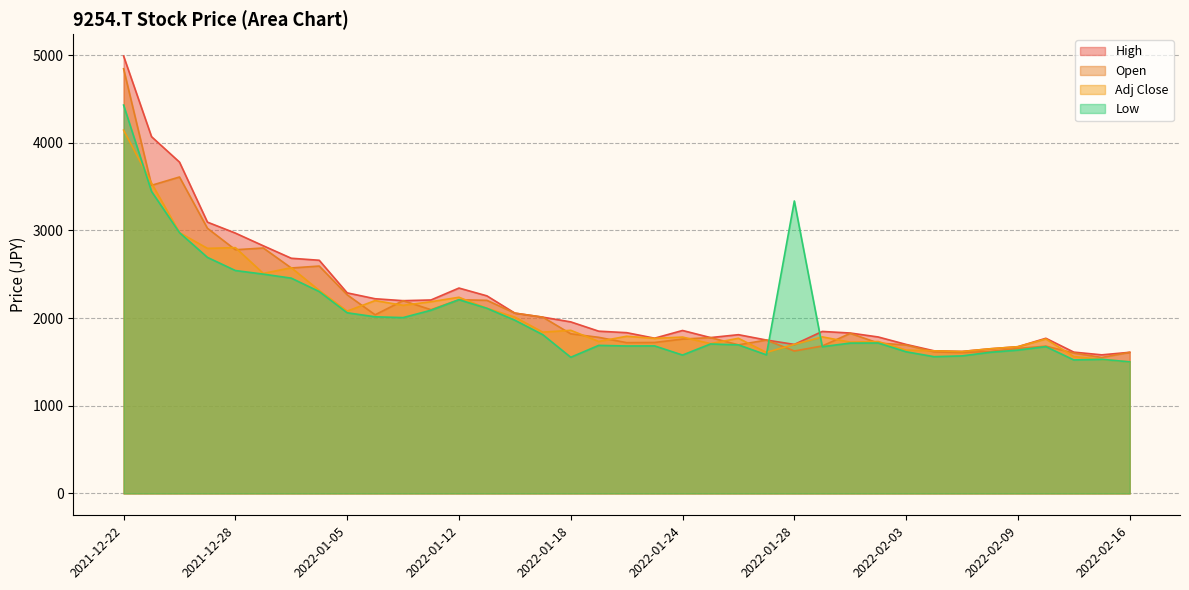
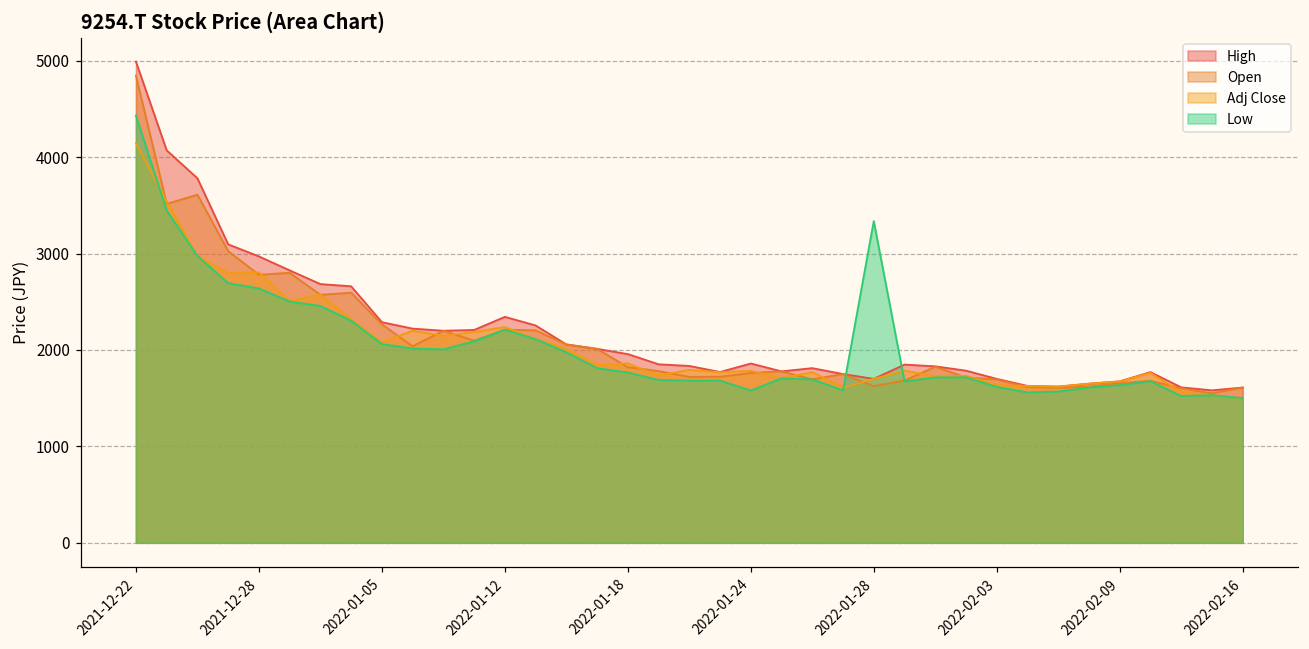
Low, 2021-12-28: 2500 -> 2600
Low, 2022-01-18: 1600 -> 1800
